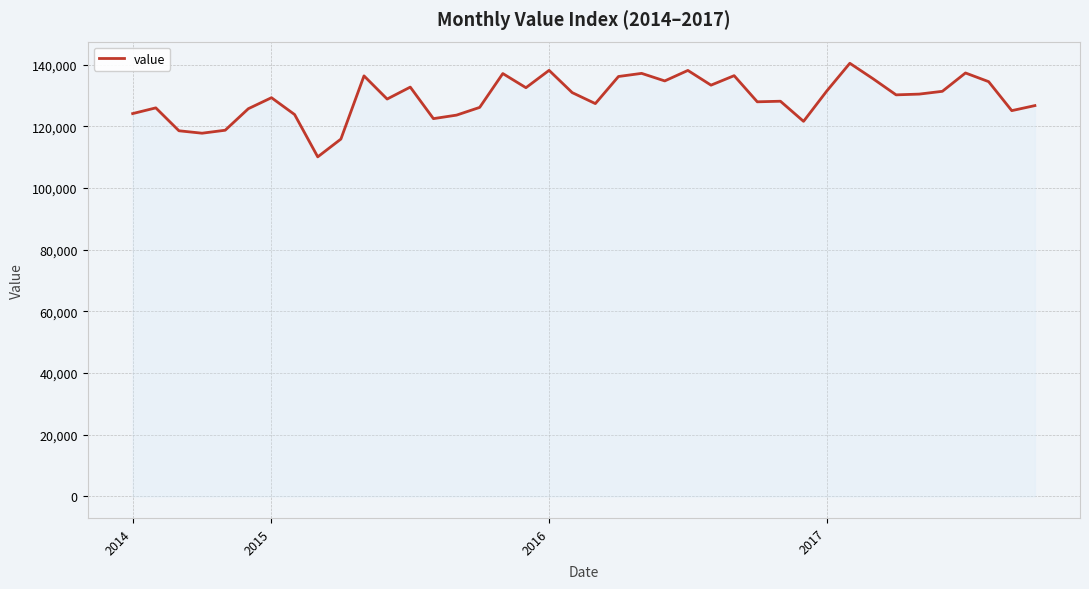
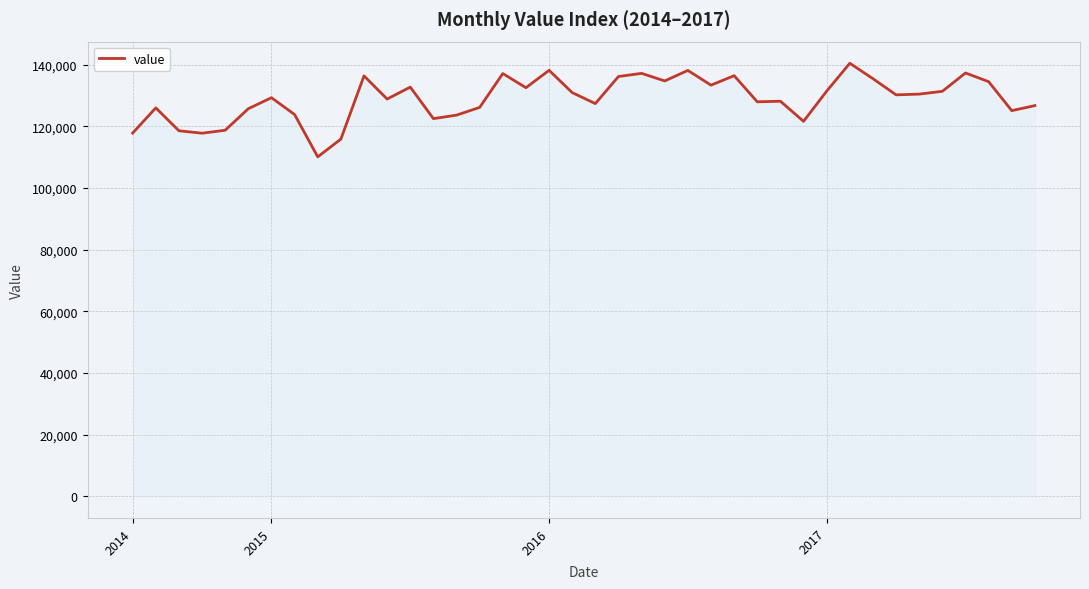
2014: 124,000 -> 118,000
